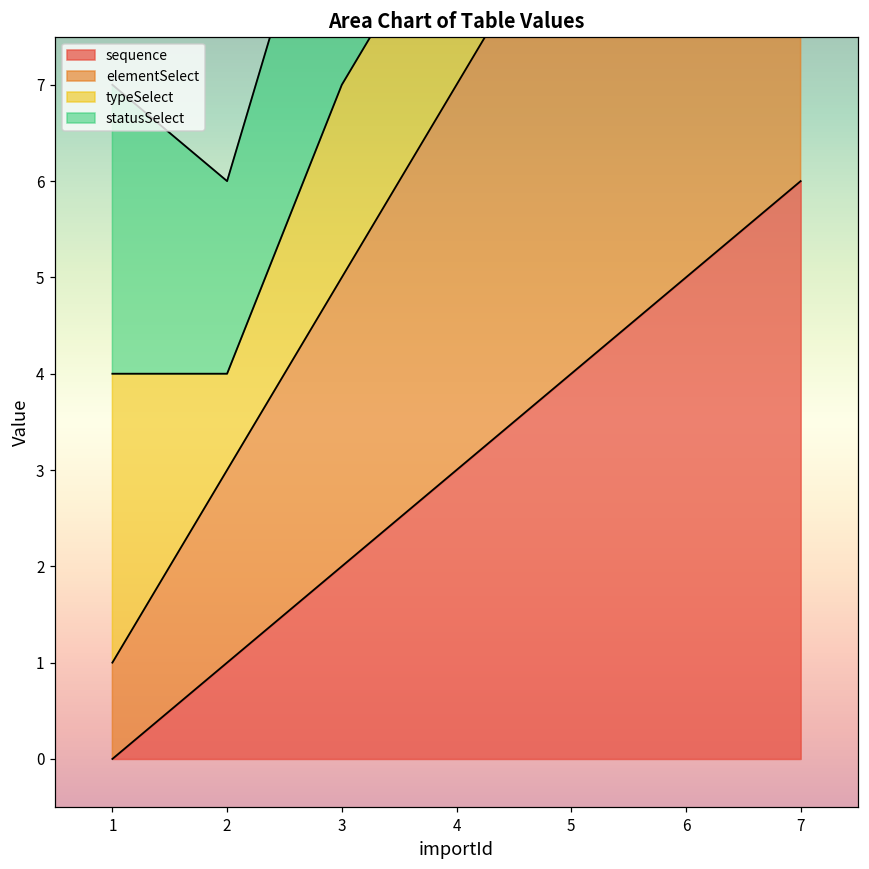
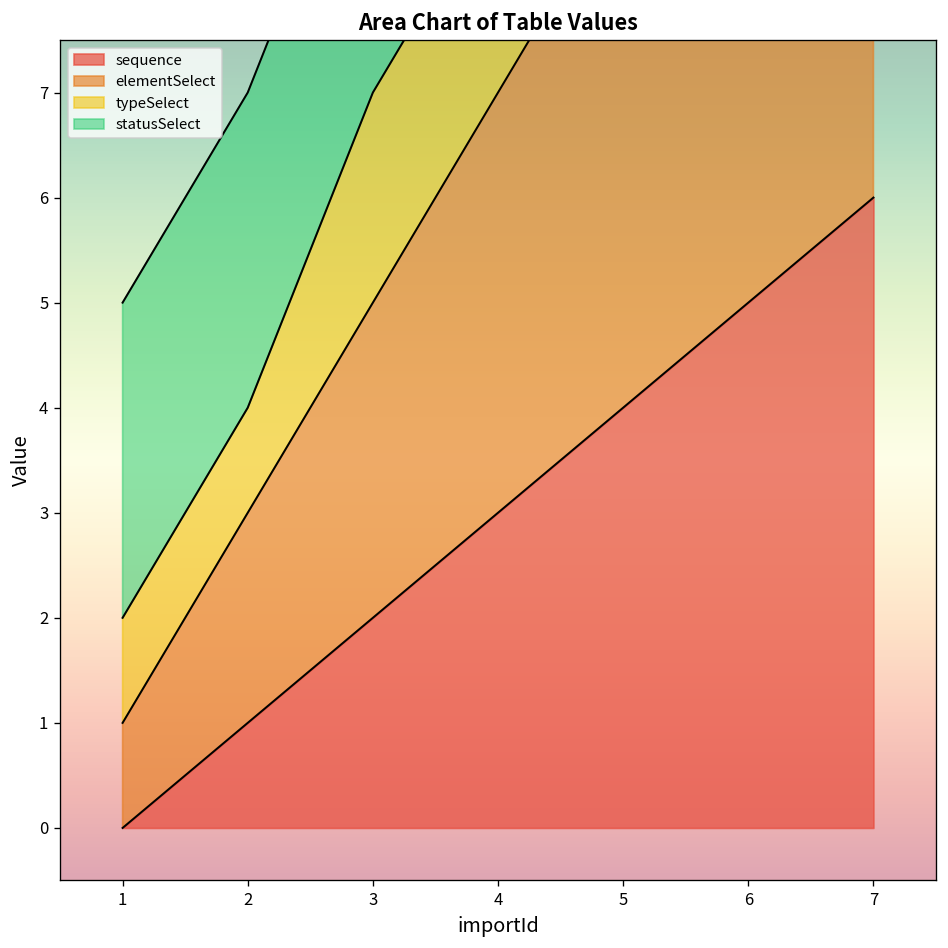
typeSelect, 1: 3 -> 1
statusSelect, 2: 2 -> 3
